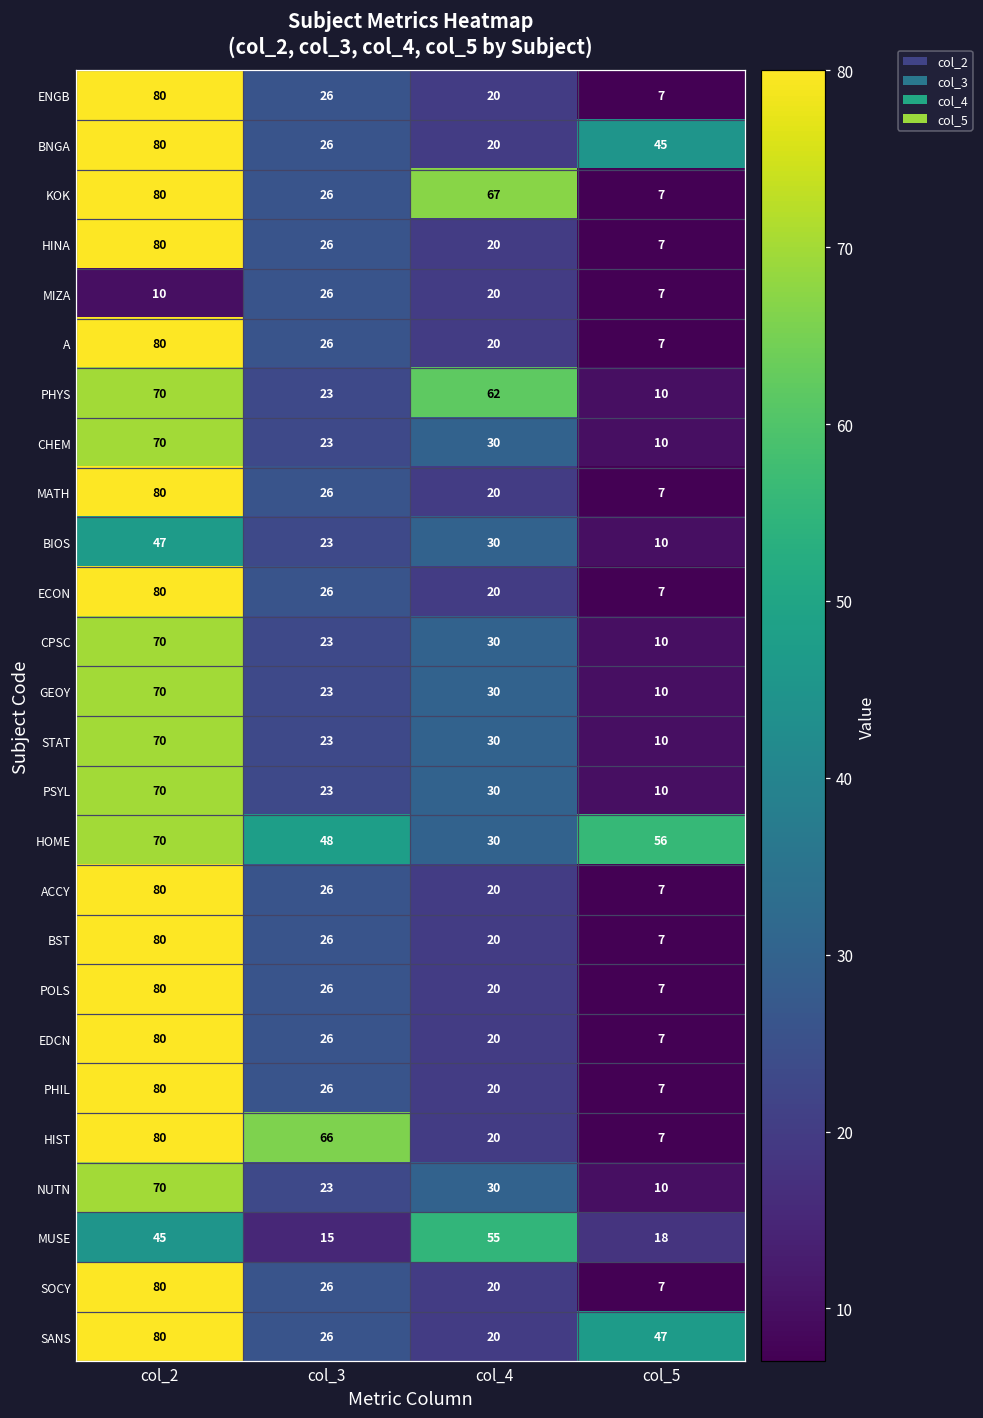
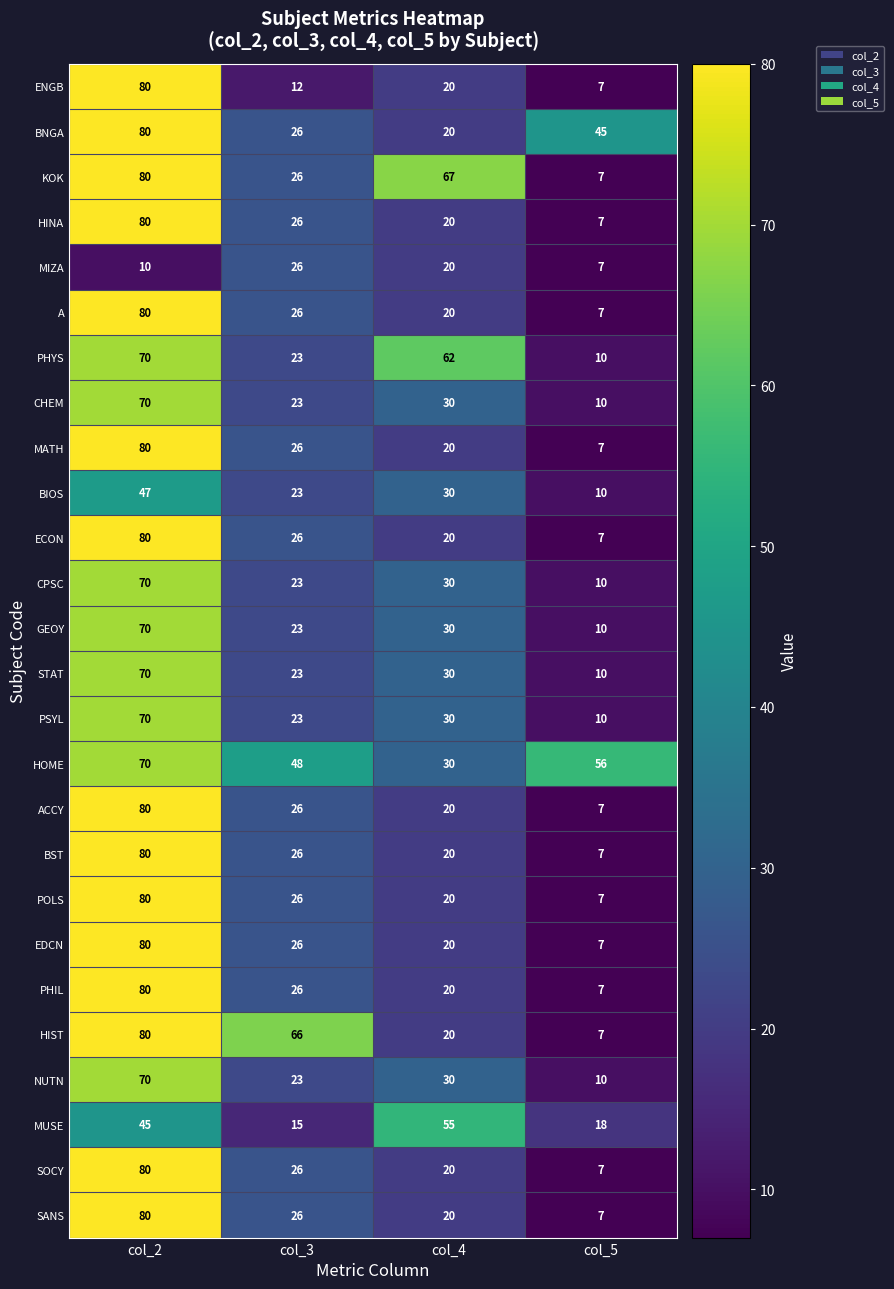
ENGB, col_3: 26 -> 12
SANS, col_5: 47 -> 7
